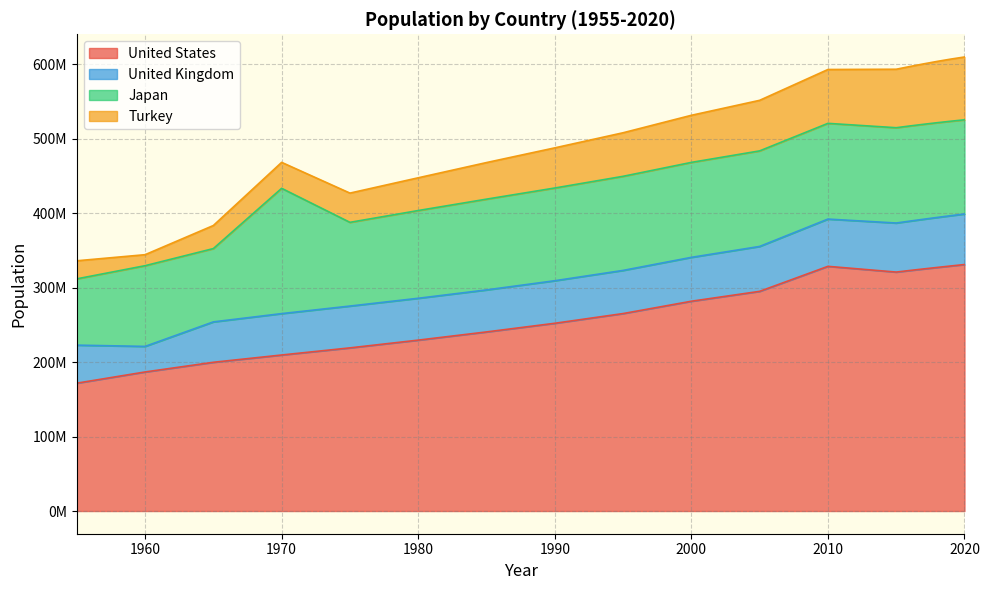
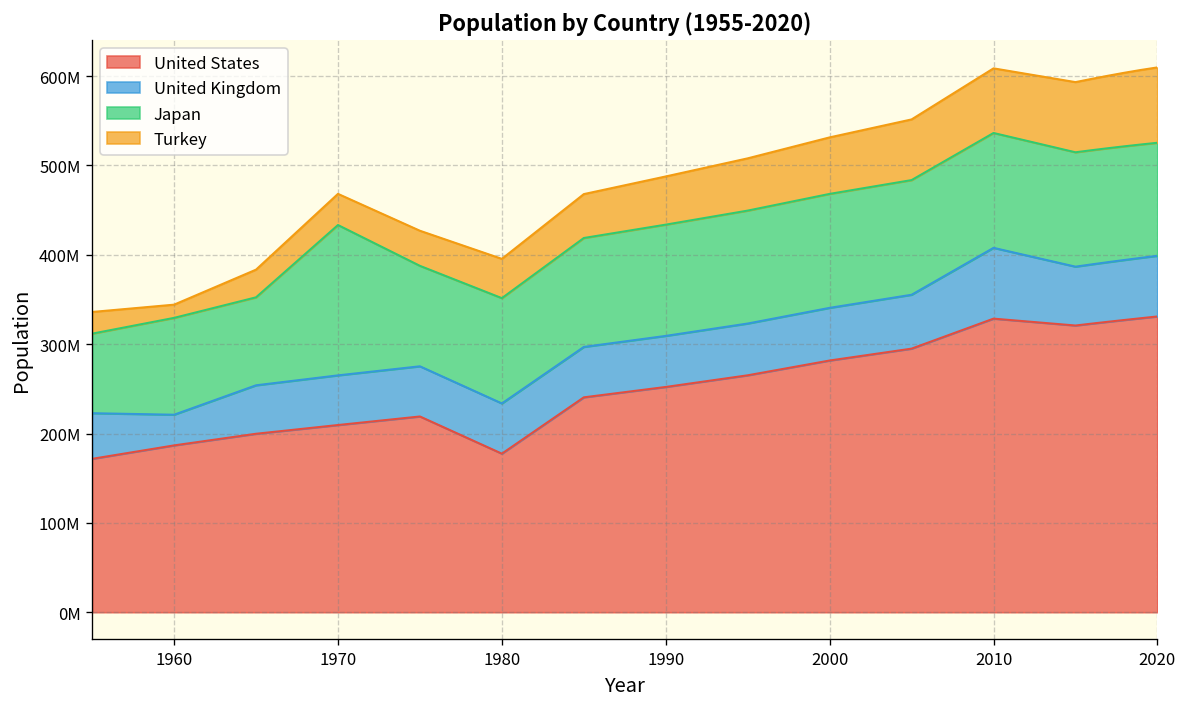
United States, 1980: 230000000 -> 180000000
United Kingdom, 2010: 60000000 -> 80000000
